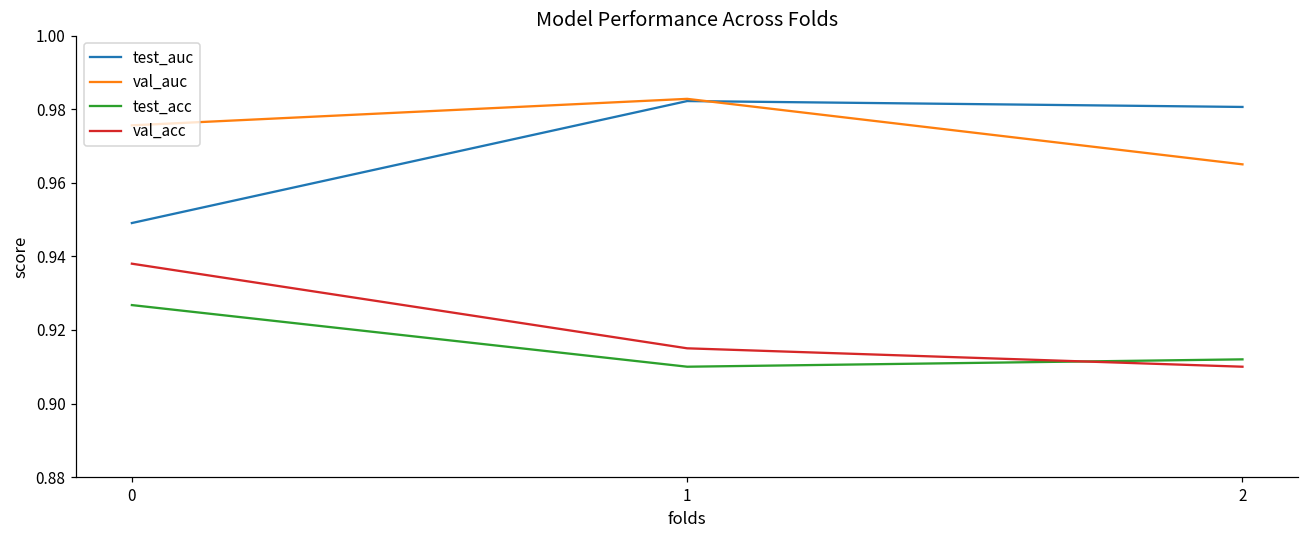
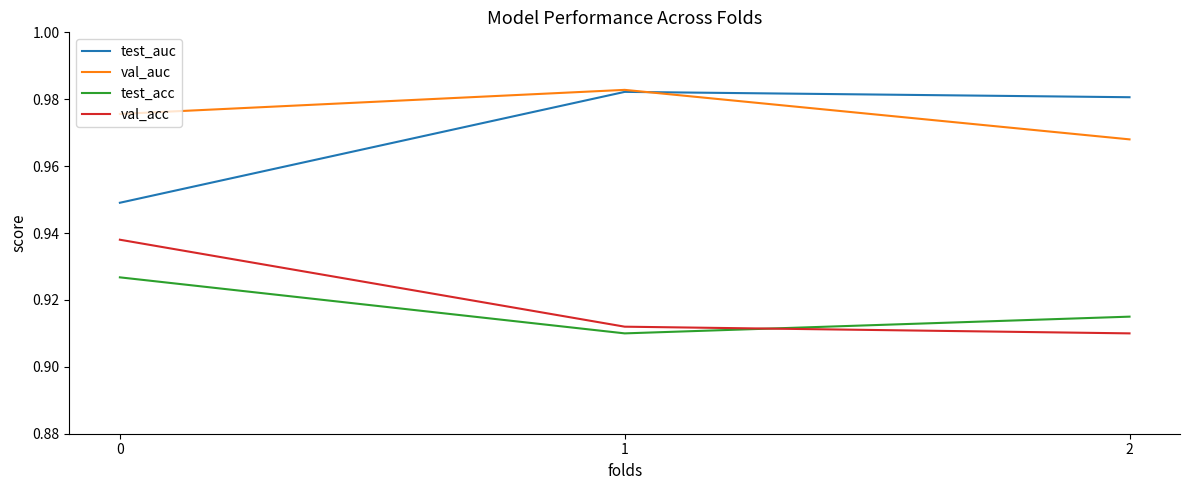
val_acc, 1: 0.915 -> 0.912
val_auc, 2: 0.965 -> 0.968
test_acc, 2: 0.912 -> 0.915
